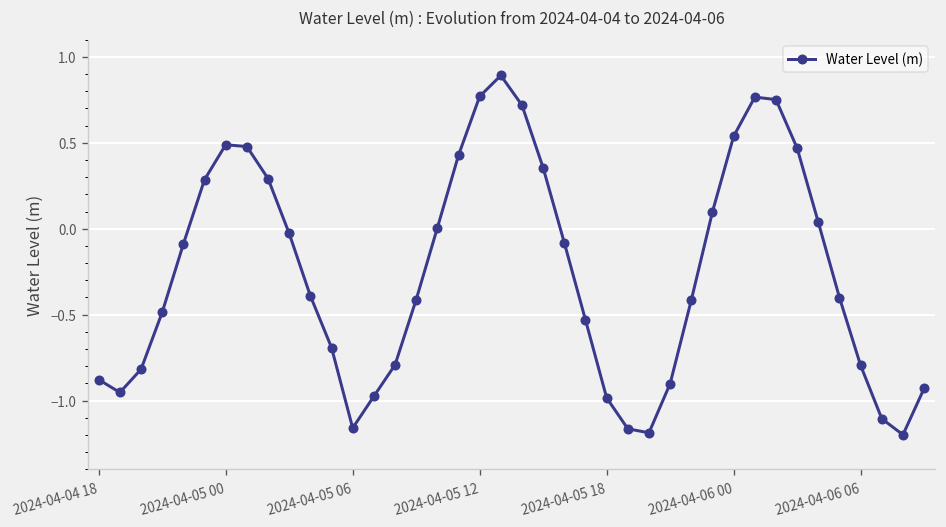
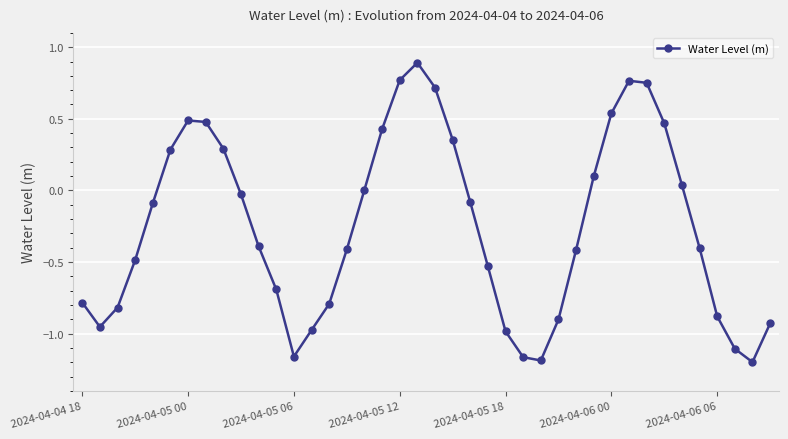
2024-04-04 18: -0.88 -> -0.78
2024-04-06 06: -0.80 -> -0.88
